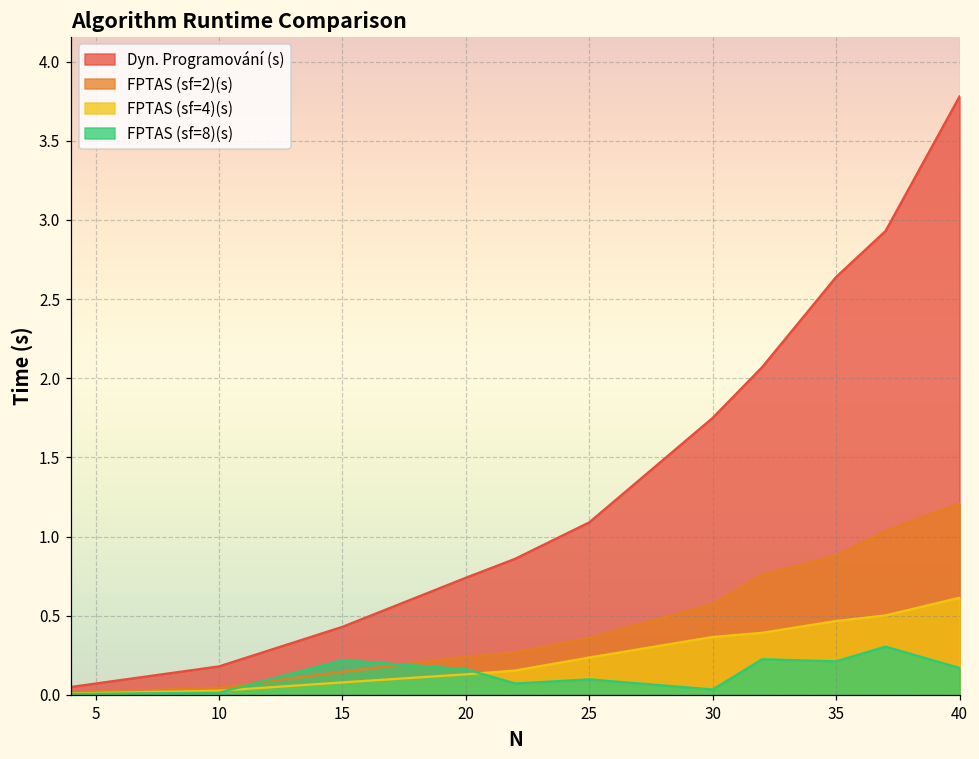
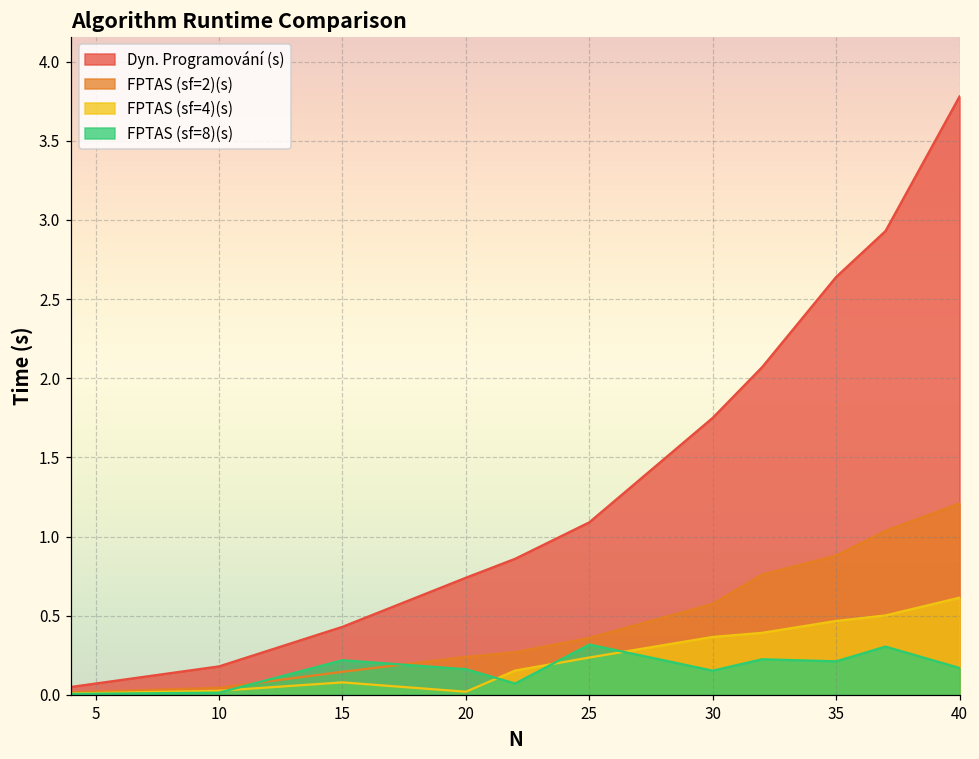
FPTAS (sf=4)(s), 20: 0.13 -> 0.02
FPTAS (sf=8)(s), 25: 0.10 -> 0.32
FPTAS (sf=8)(s), 30: 0.03 -> 0.15
